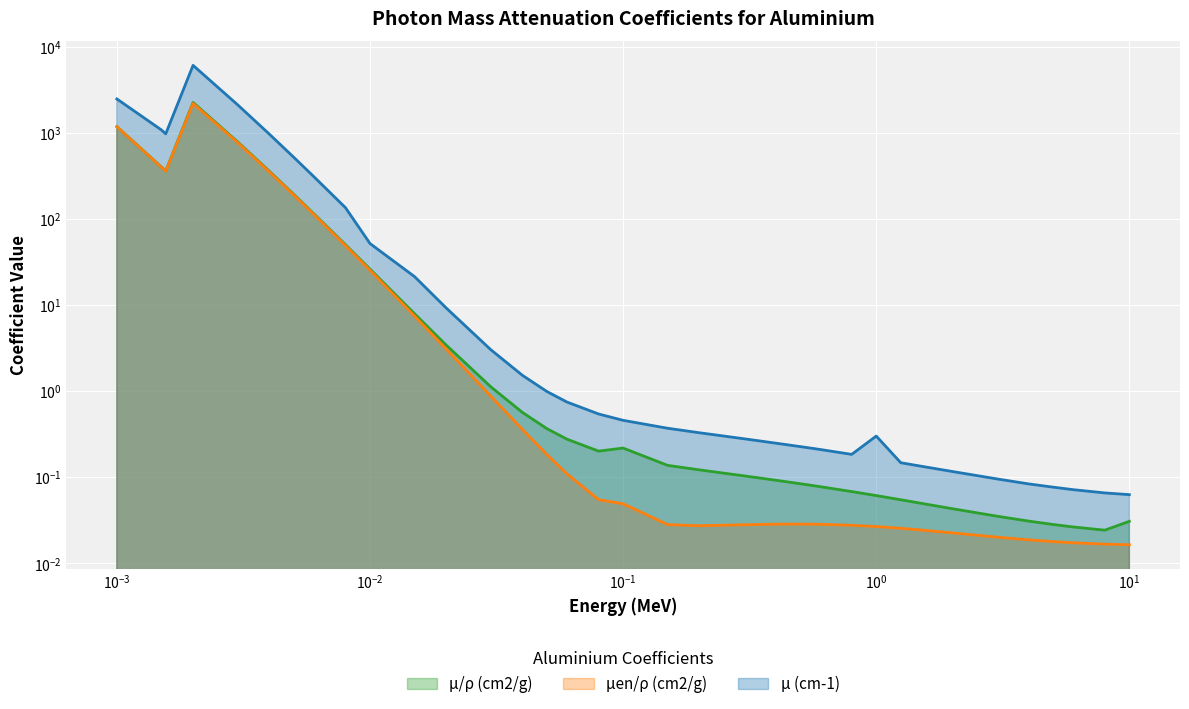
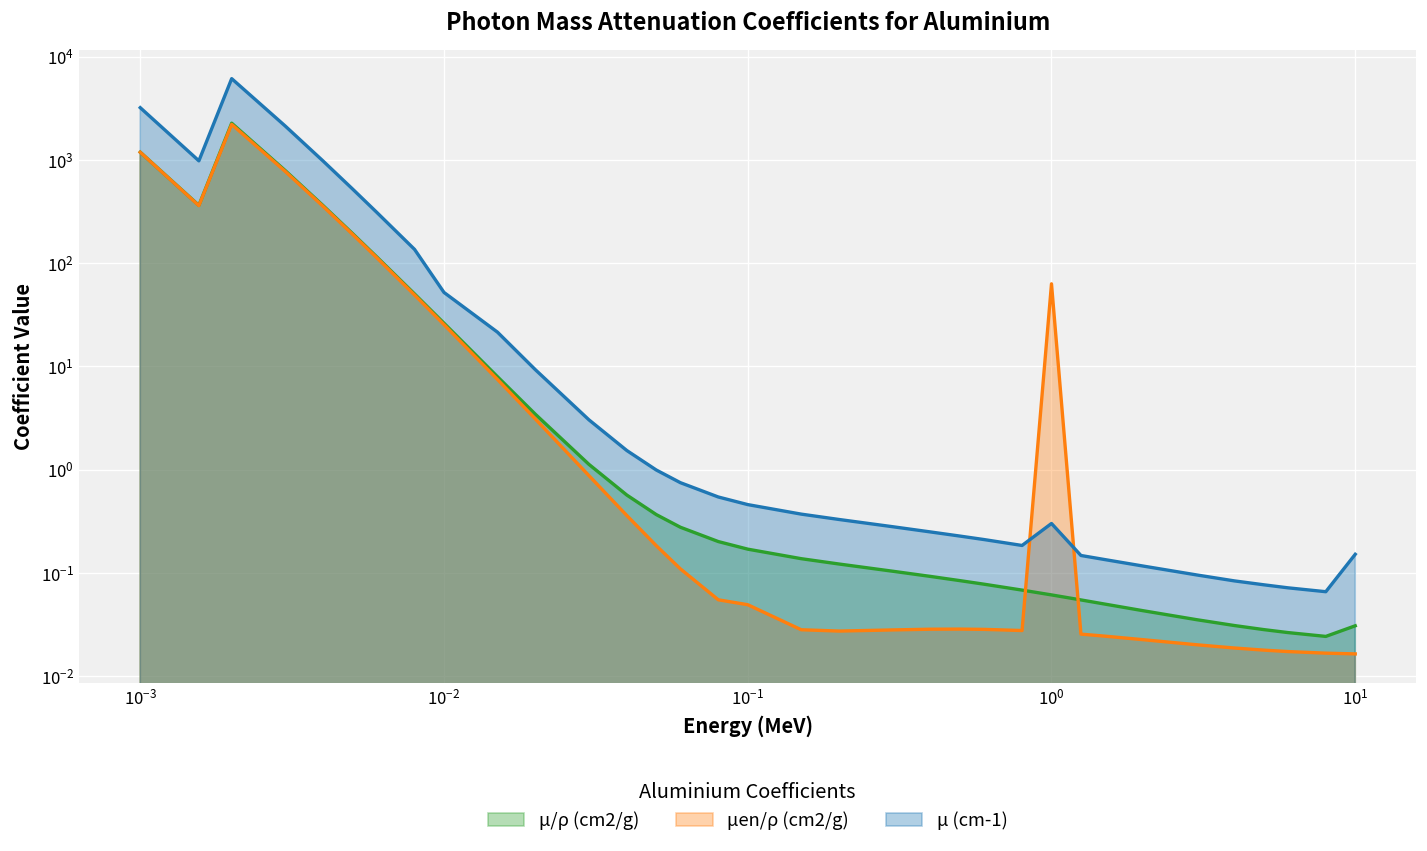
μ (cm-1), 10^-3: 2500 -> 3200
μ/ρ (cm2/g), 10^-1: 0.22 -> 0.17
μen/ρ (cm2/g), 10^0: 0.027 -> 60
μ (cm-1), 10^1: 0.06 -> 0.15
